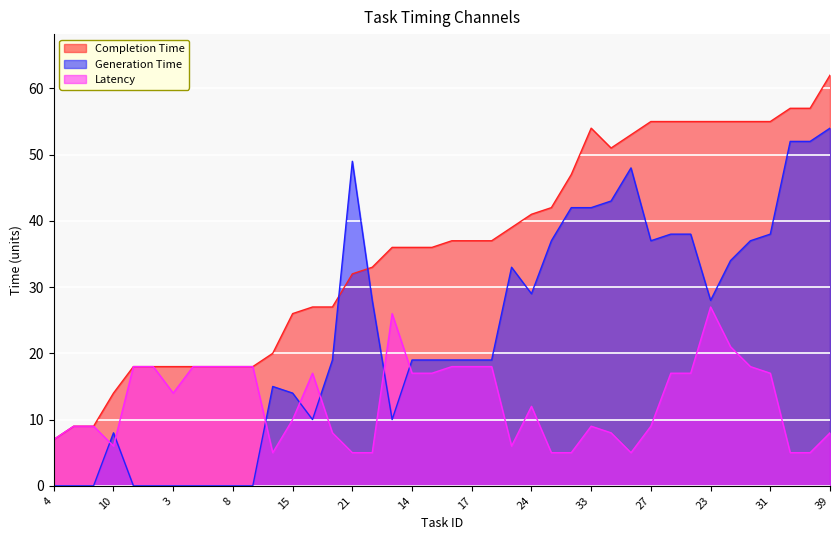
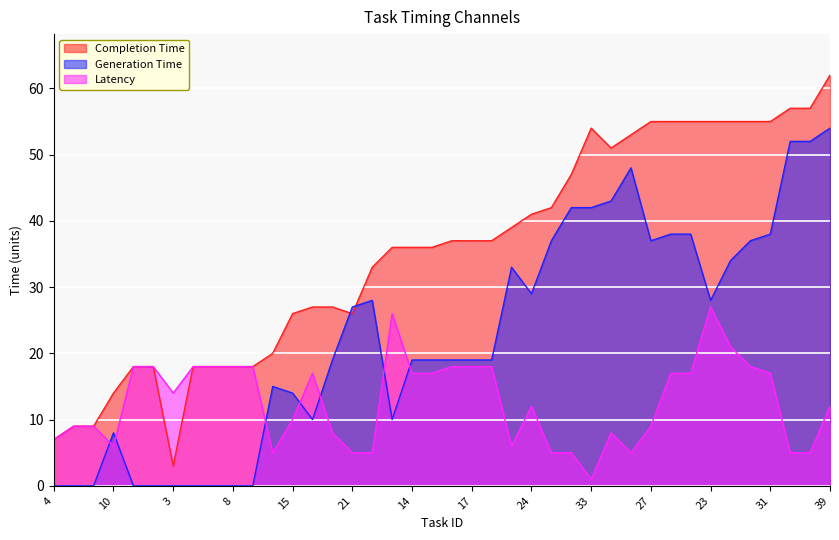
Completion Time, 3: 18 -> 3
Completion Time, 21: 32 -> 26
Generation Time, 21: 49 -> 27
Latency, 33: 9 -> 1
Latency, 39: 8 -> 12
